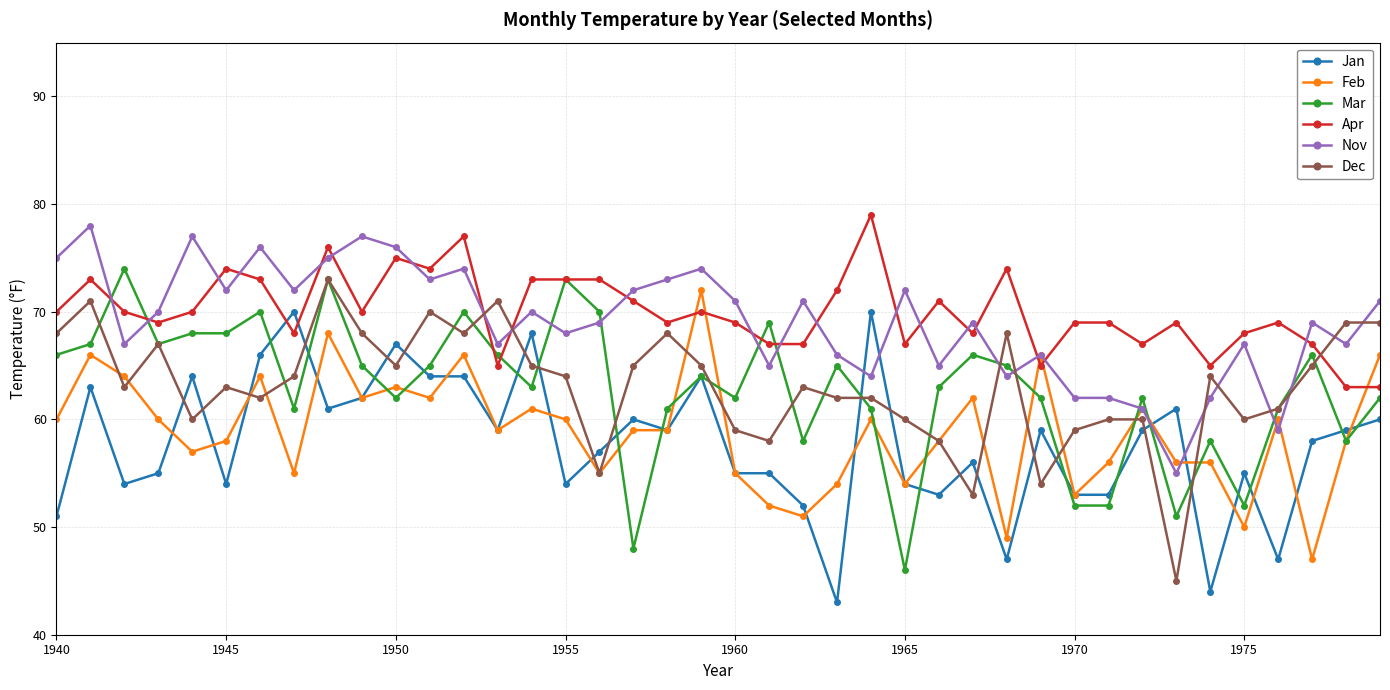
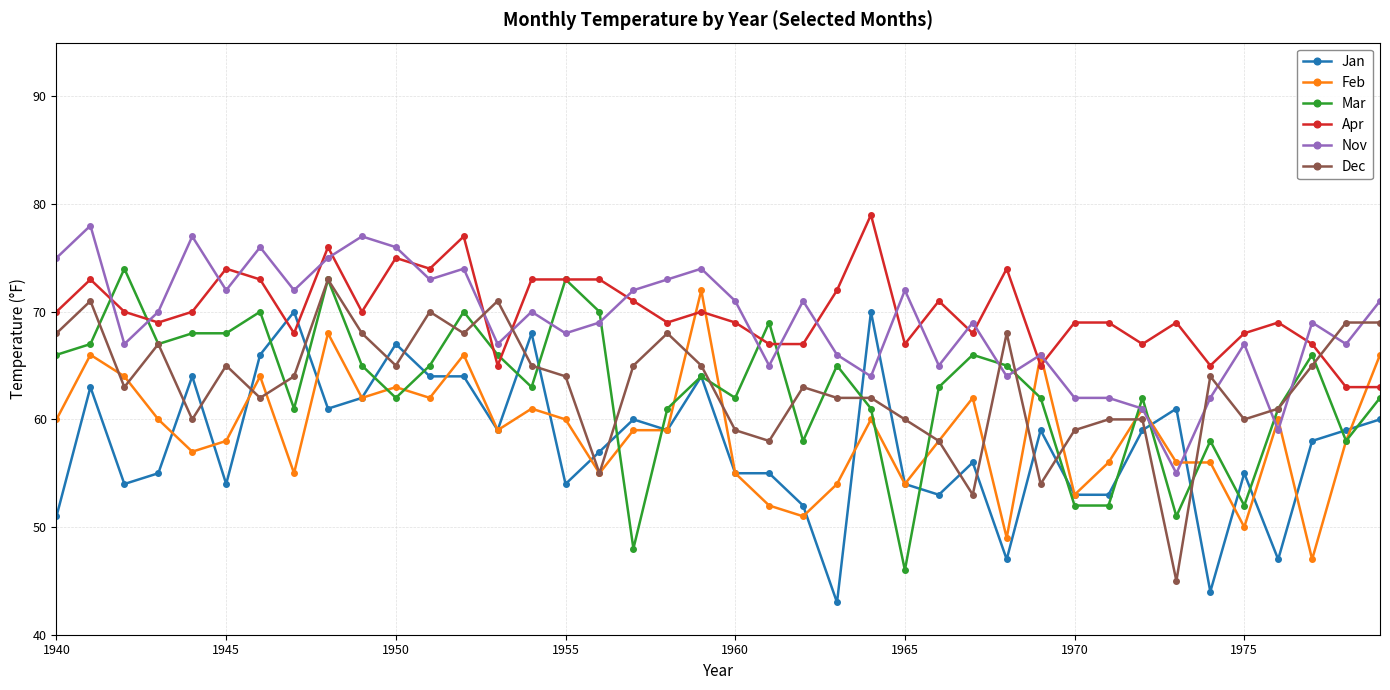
Dec, 1945: 63 -> 65
